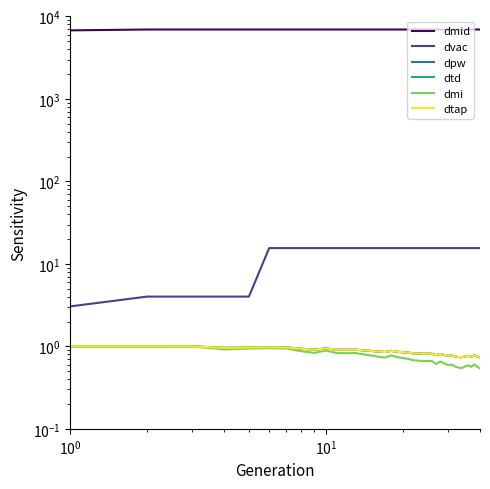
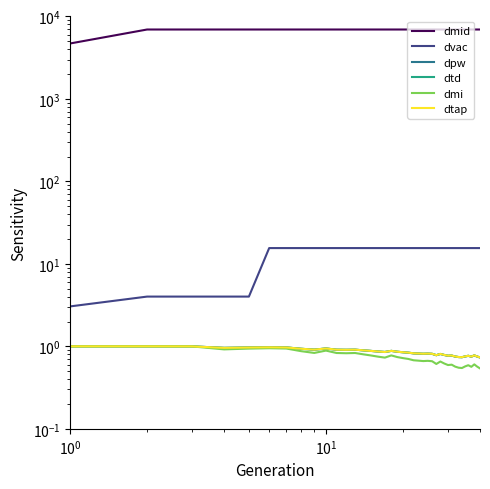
dmid, 10^0: 7000 -> 5000
